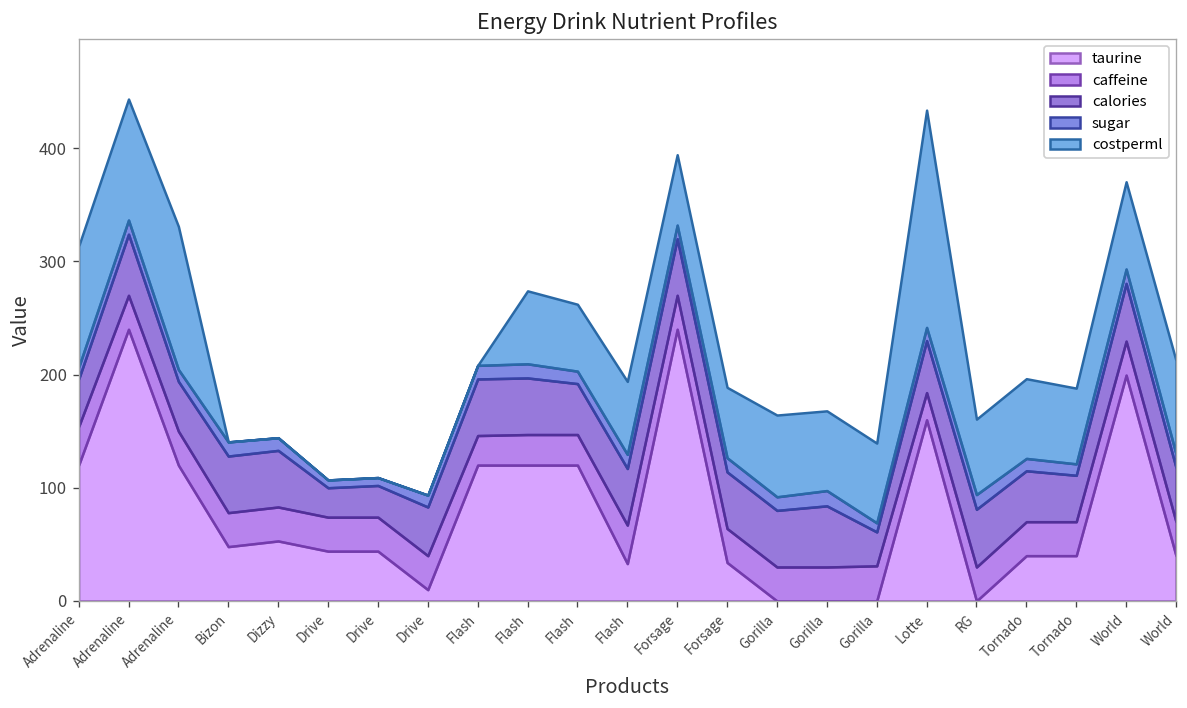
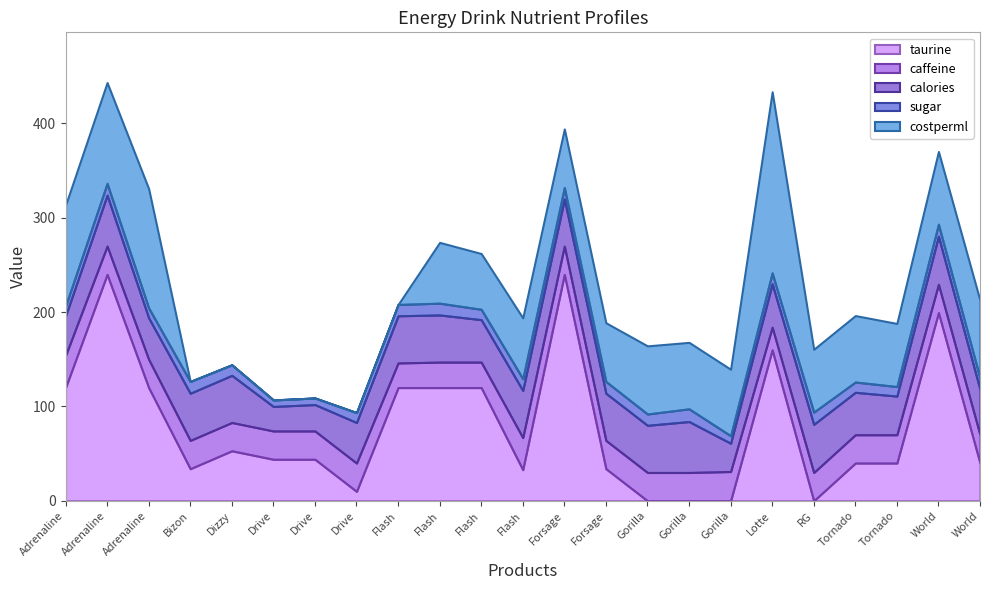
taurine, Bizon: 50 -> 30
